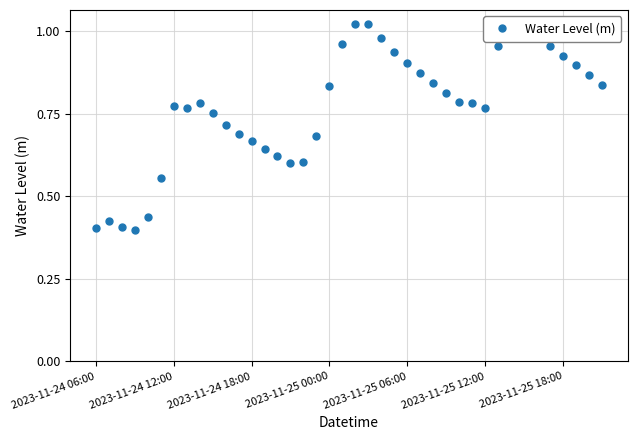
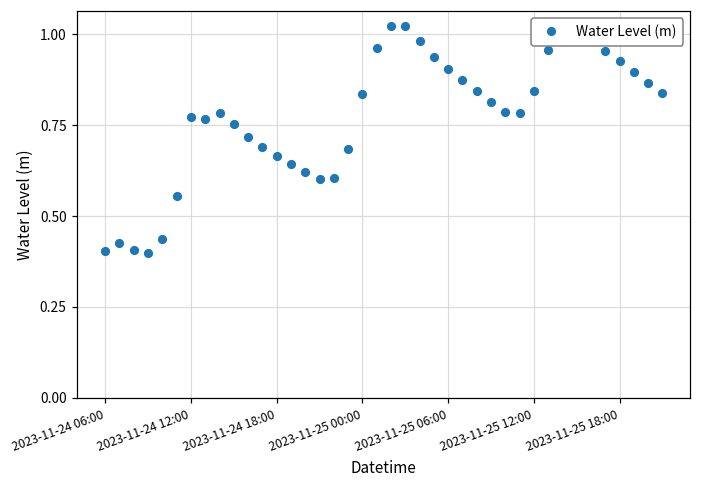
2023-11-25 12:00: 0.77 -> 0.84
